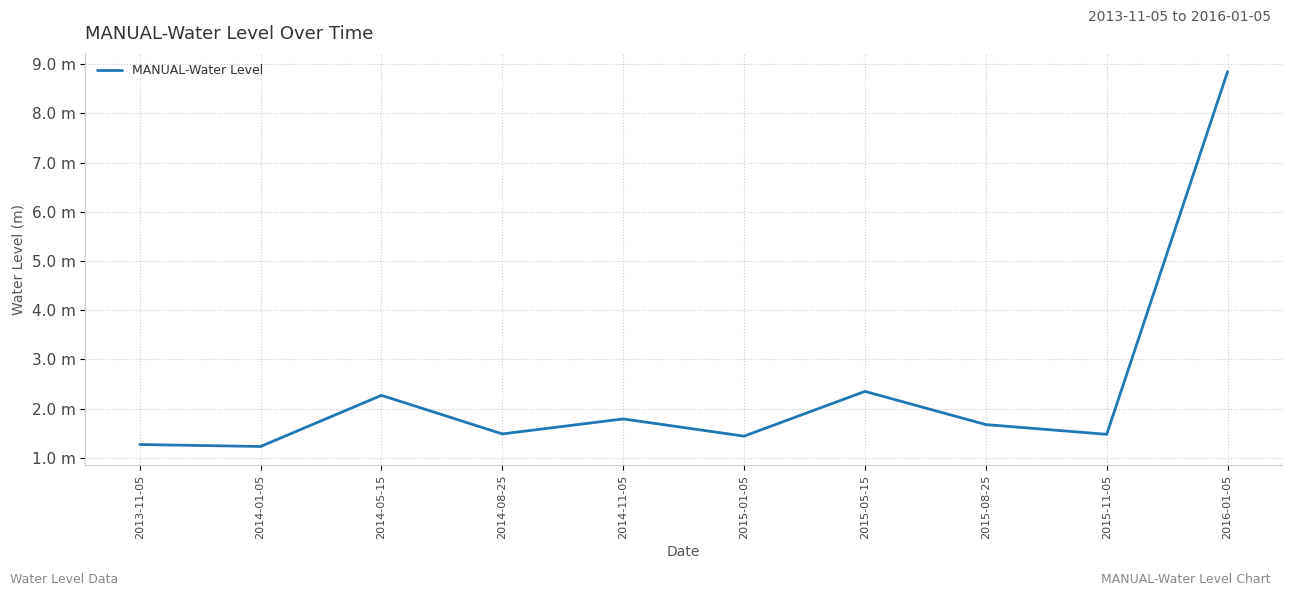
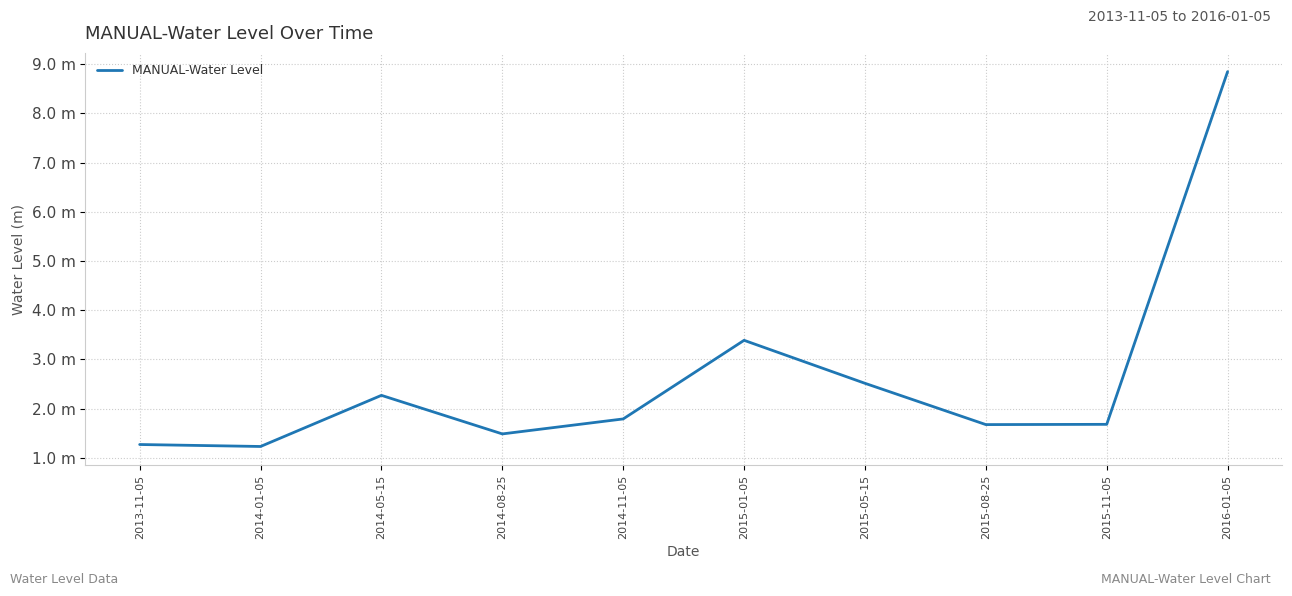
2015-01-05: 1.4 m -> 3.4 m
2015-05-15: 2.3 m -> 2.5 m
2015-11-05: 1.5 m -> 1.7 m
